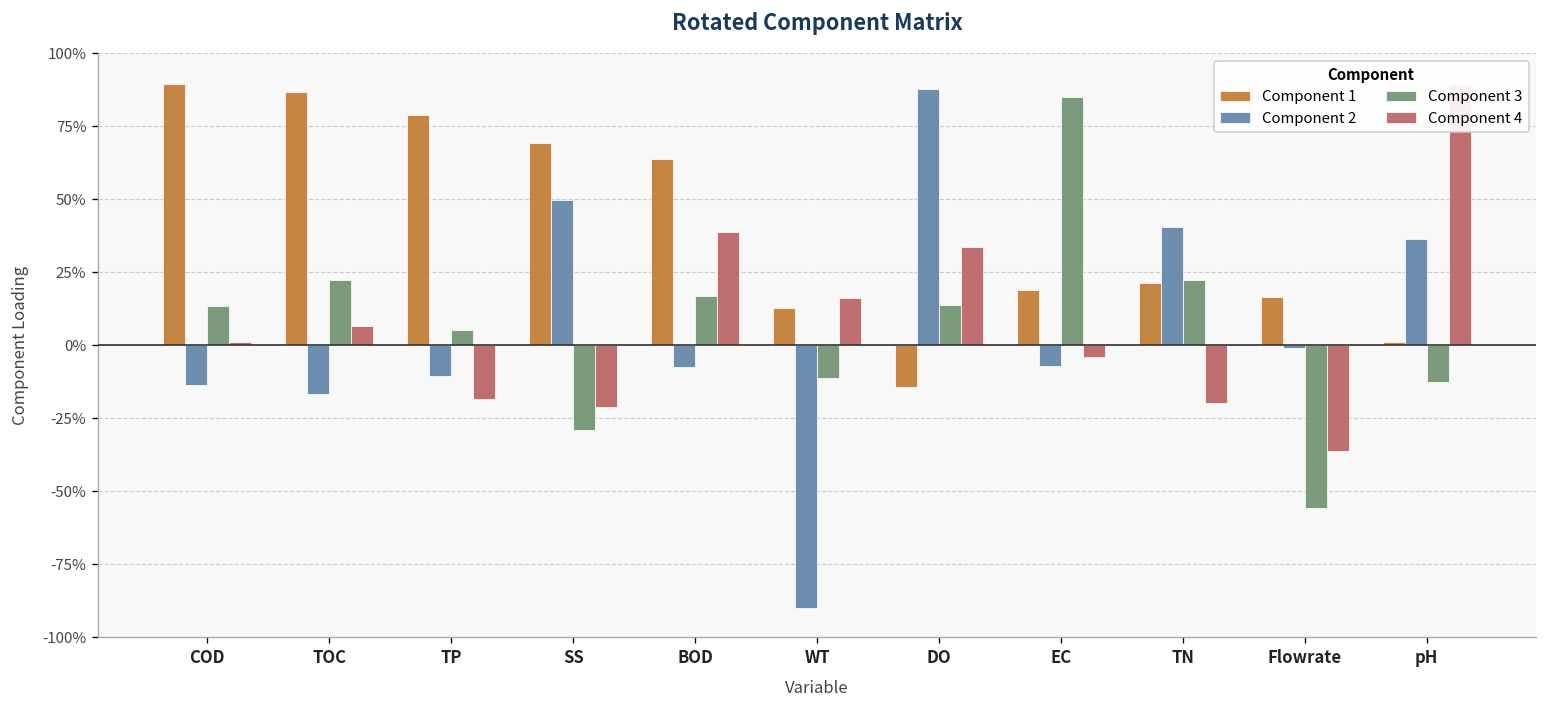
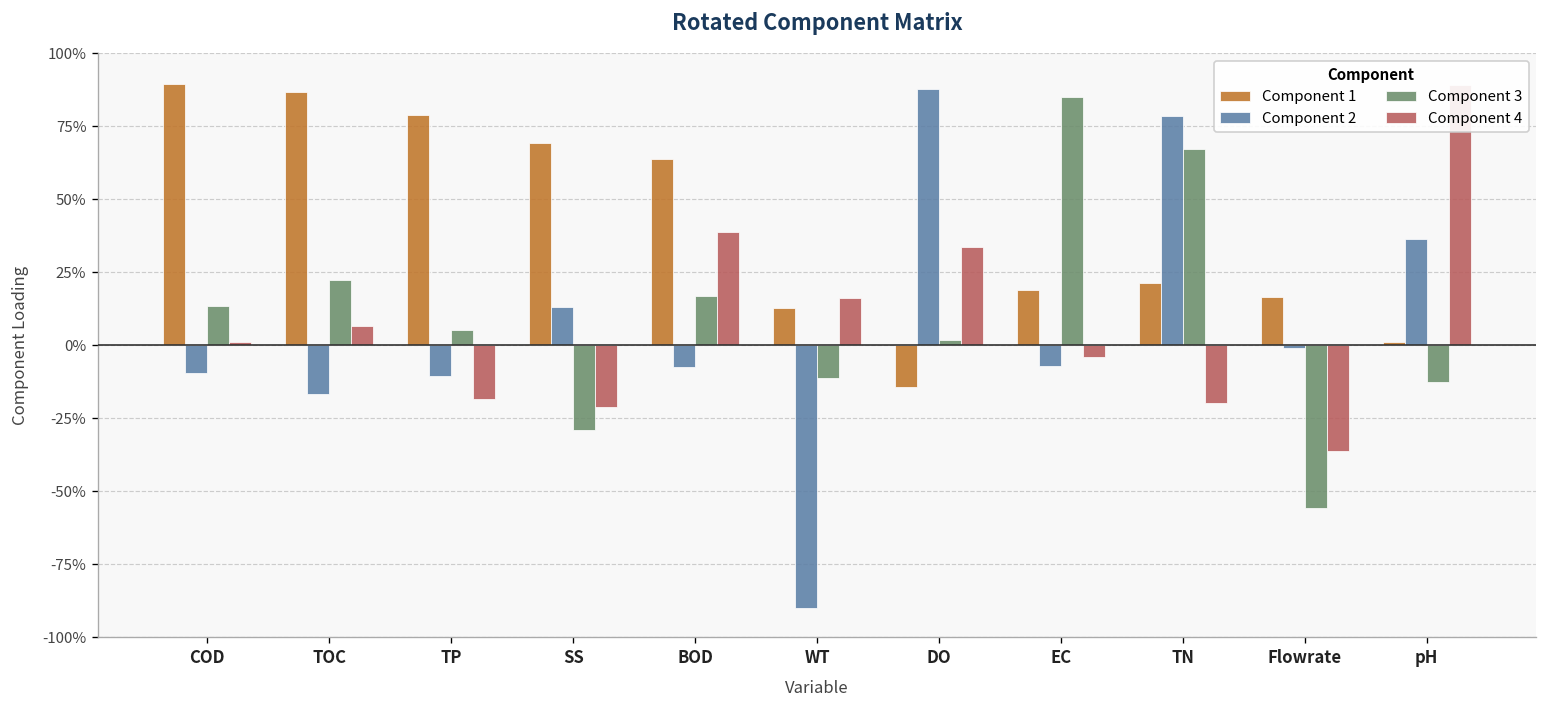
Component 2, COD: -14% -> -10%
Component 2, SS: 50% -> 13%
Component 3, DO: 14% -> 2%
Component 2, TN: 41% -> 79%
Component 3, TN: 22% -> 67%
